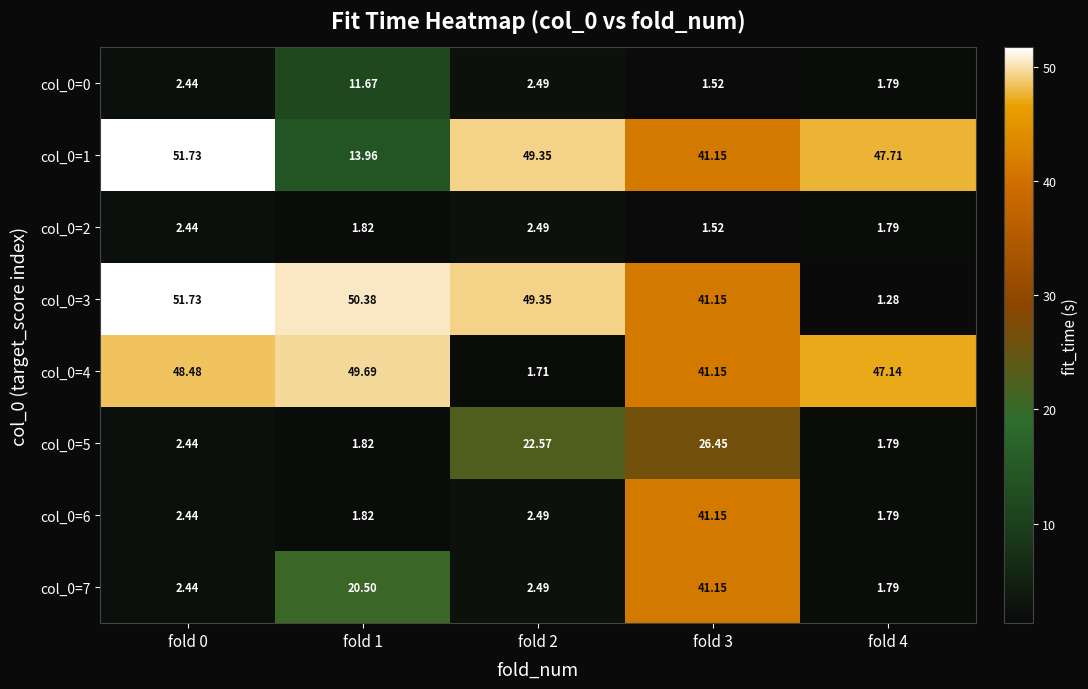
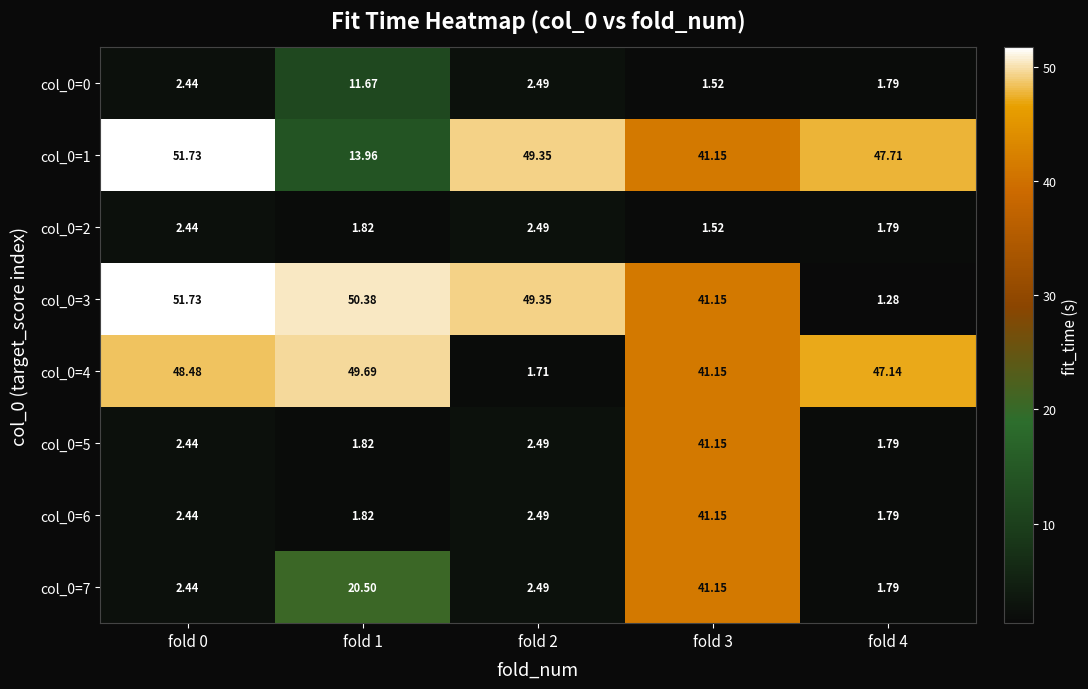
col_0=5, fold 2: 22.57 -> 2.49
col_0=5, fold 3: 26.45 -> 41.15
